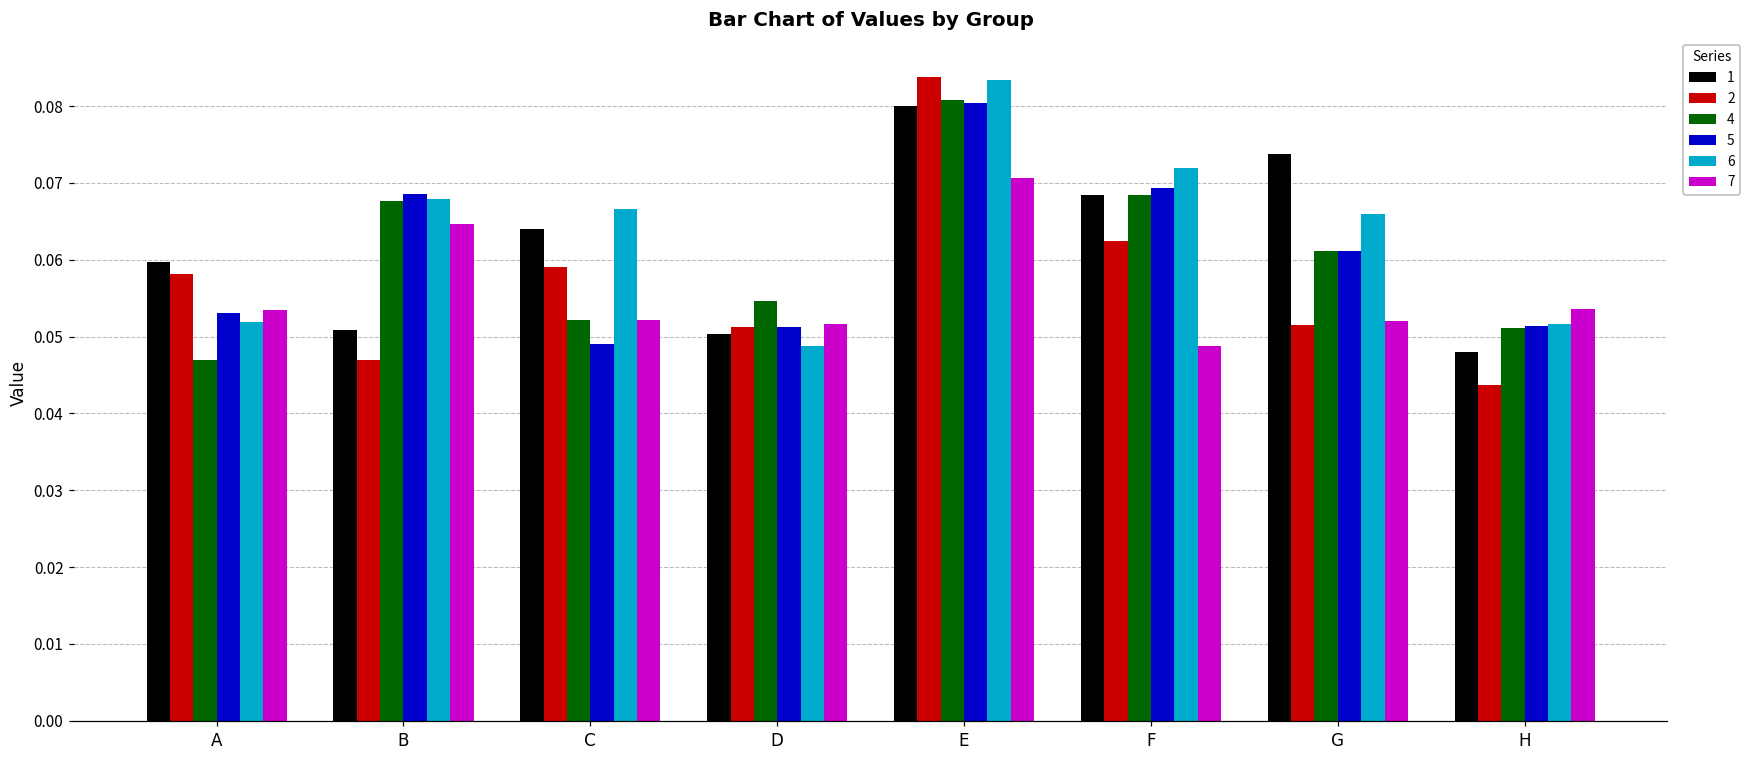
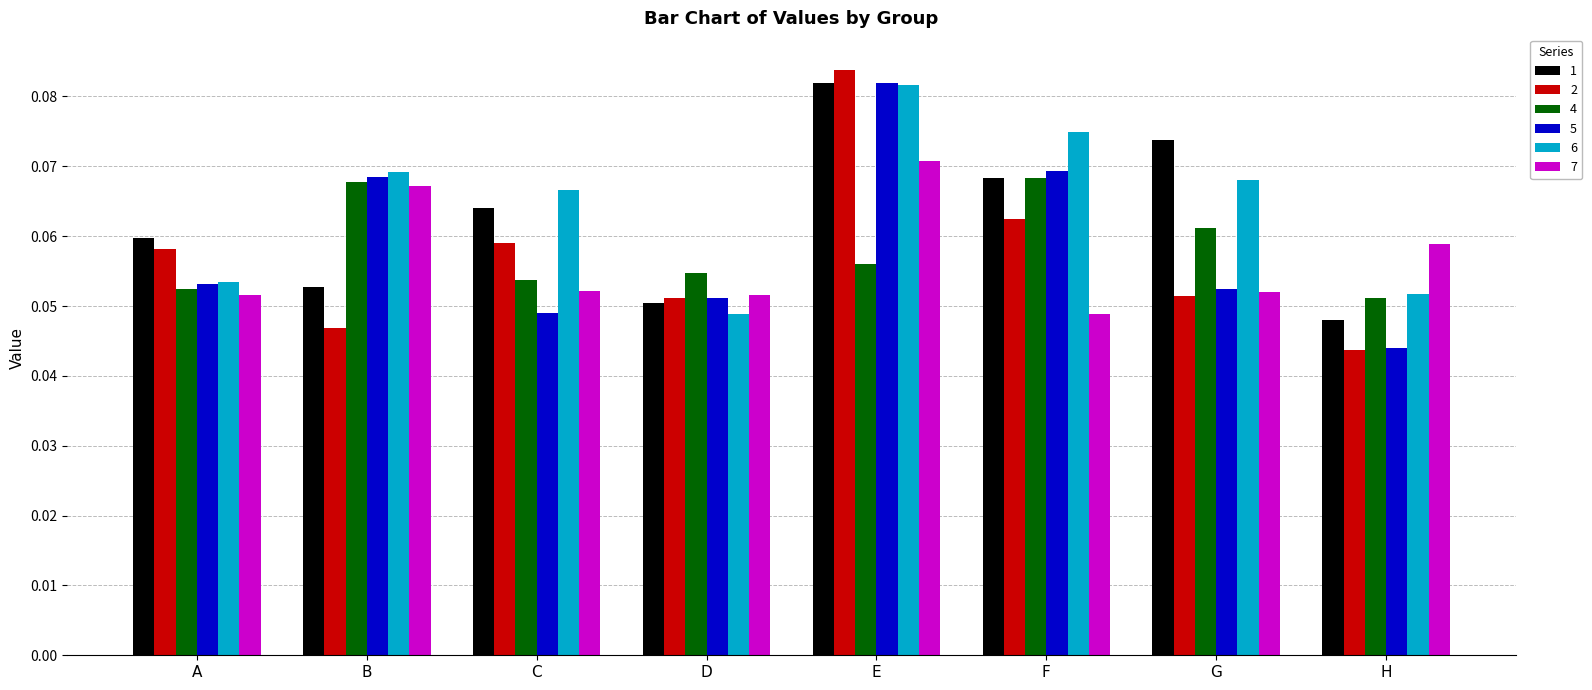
4, A: 0.047 -> 0.052
6, A: 0.052 -> 0.054
7, A: 0.054 -> 0.052
1, B: 0.051 -> 0.053
6, B: 0.068 -> 0.069
7, B: 0.065 -> 0.067
4, C: 0.052 -> 0.054
1, E: 0.080 -> 0.082
4, E: 0.081 -> 0.056
5, E: 0.080 -> 0.082
6, E: 0.083 -> 0.082
6, F: 0.072 -> 0.075
5, G: 0.061 -> 0.052
6, G: 0.066 -> 0.068
5, H: 0.051 -> 0.044
7, H: 0.054 -> 0.059
